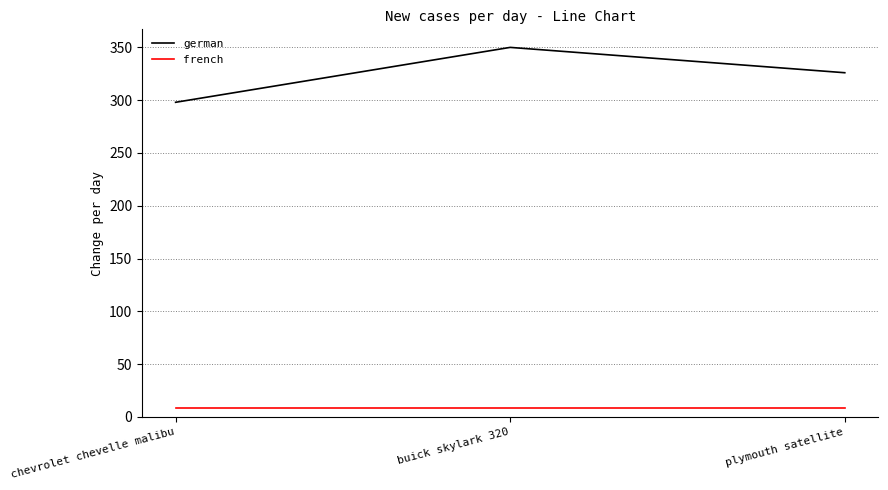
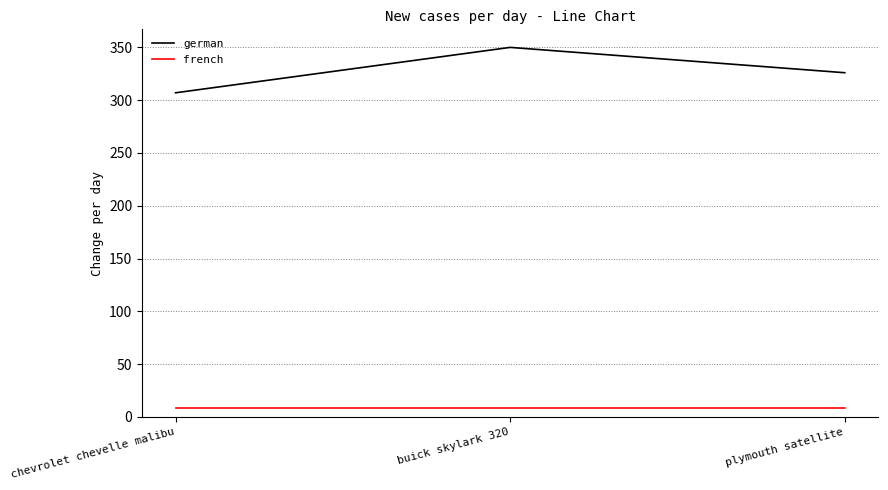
german, chevrolet chevelle malibu: 298 -> 307
